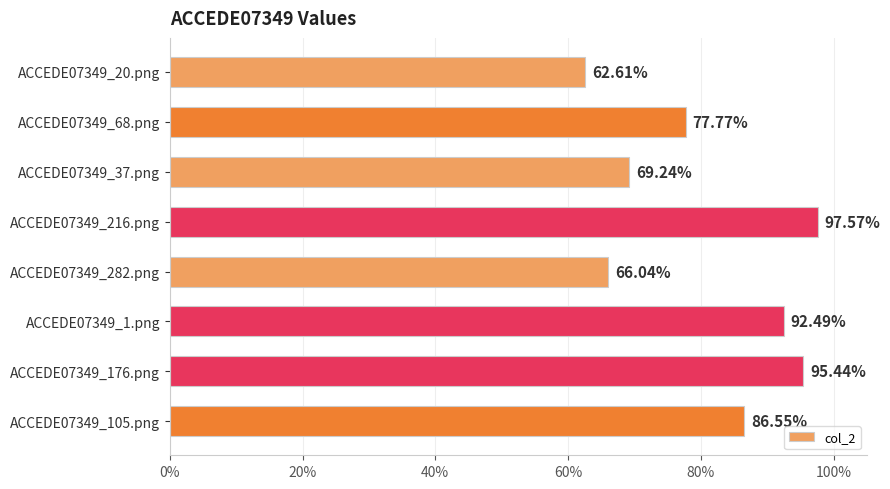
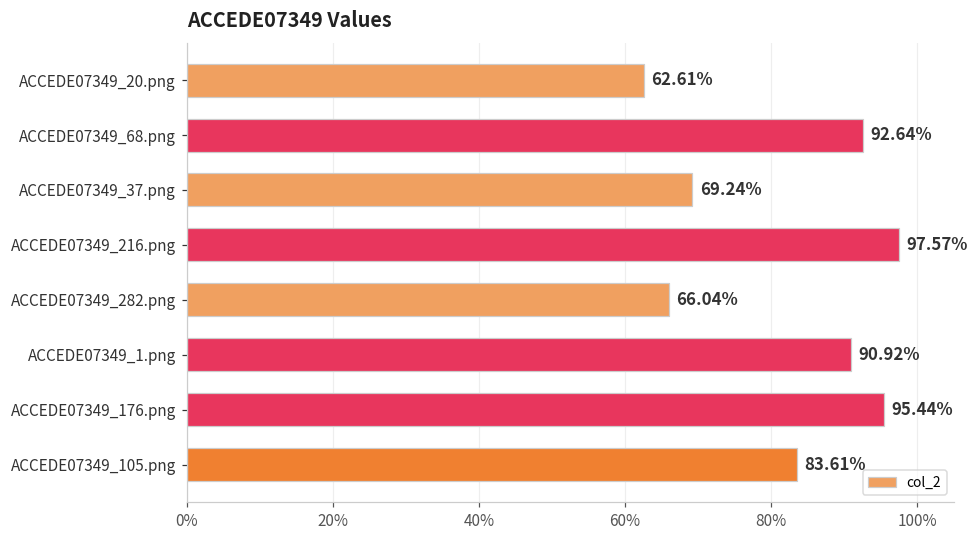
ACCEDE07349_68.png: 77.77% -> 92.64%
ACCEDE07349_1.png: 92.49% -> 90.92%
ACCEDE07349_105.png: 86.55% -> 83.61%
